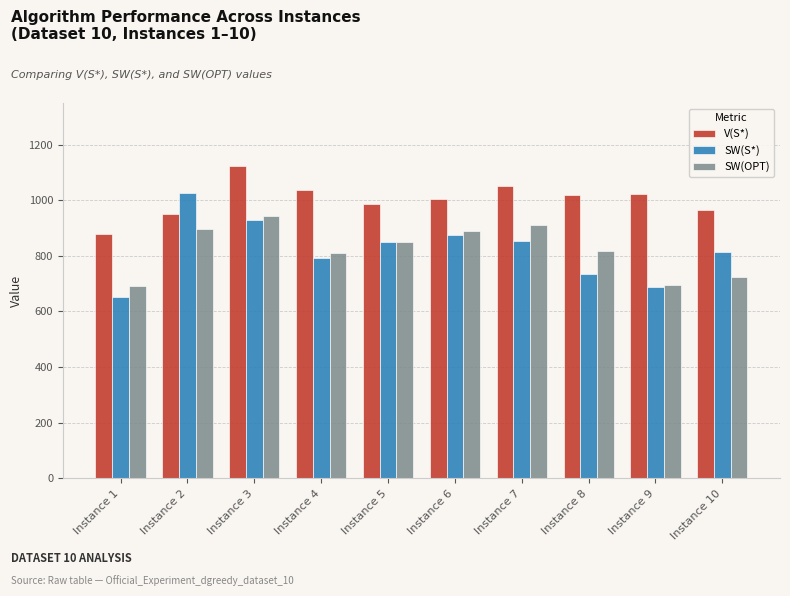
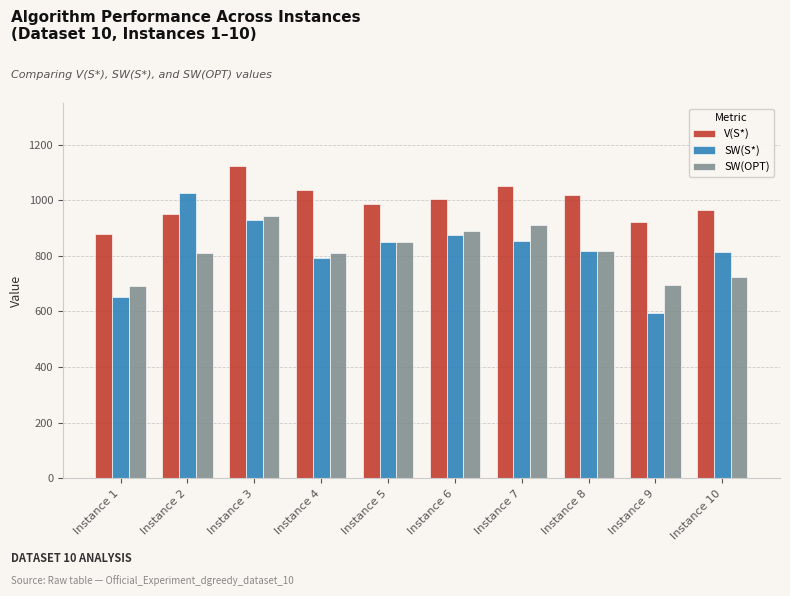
SW(OPT), Instance 2: 900 -> 810
SW(S*), Instance 8: 730 -> 820
V(S*), Instance 9: 1020 -> 920
SW(S*), Instance 9: 690 -> 600
